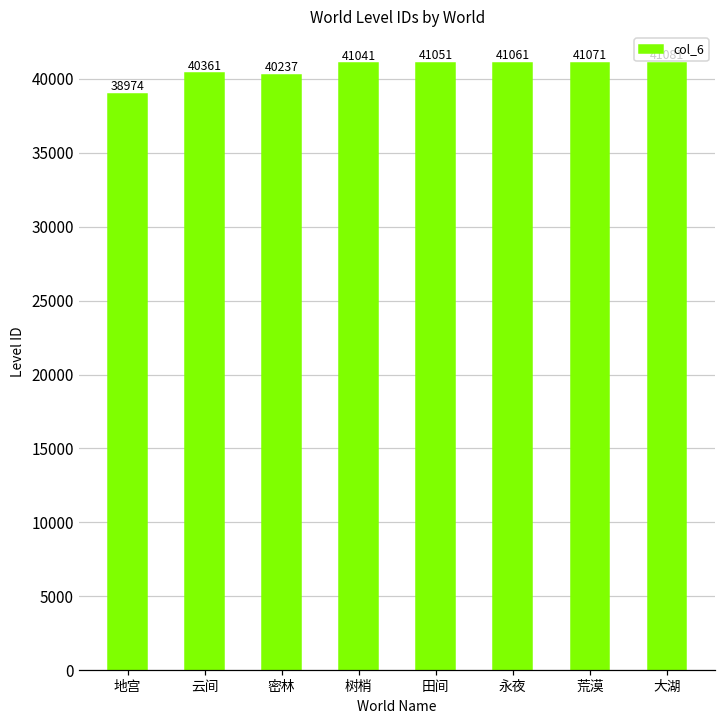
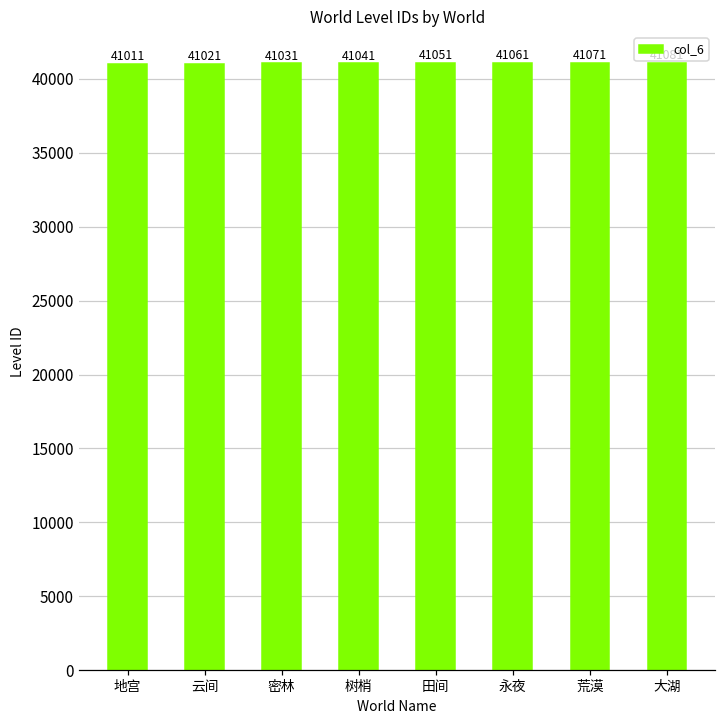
地宫: 38974 -> 41011
云间: 40361 -> 41021
密林: 40237 -> 41031
